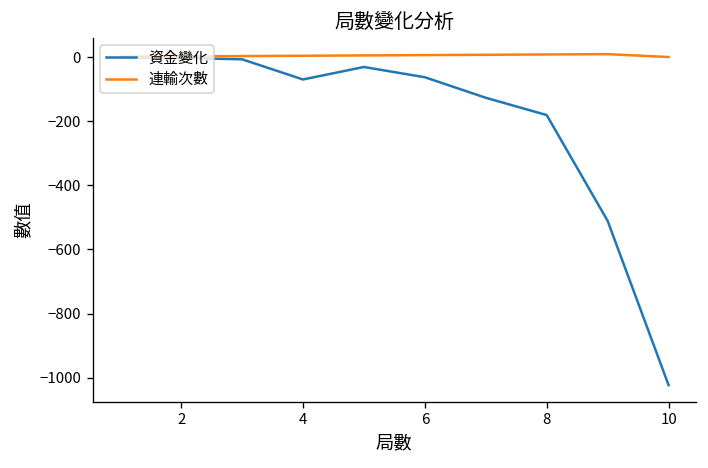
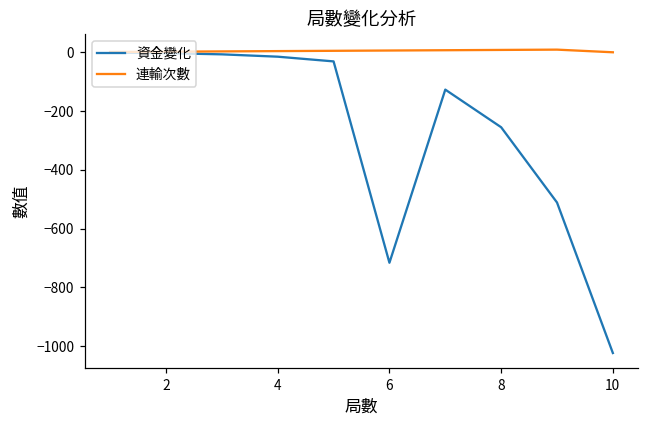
資金變化, 4: -70 -> -20
資金變化, 6: -60 -> -720
資金變化, 8: -180 -> -260
